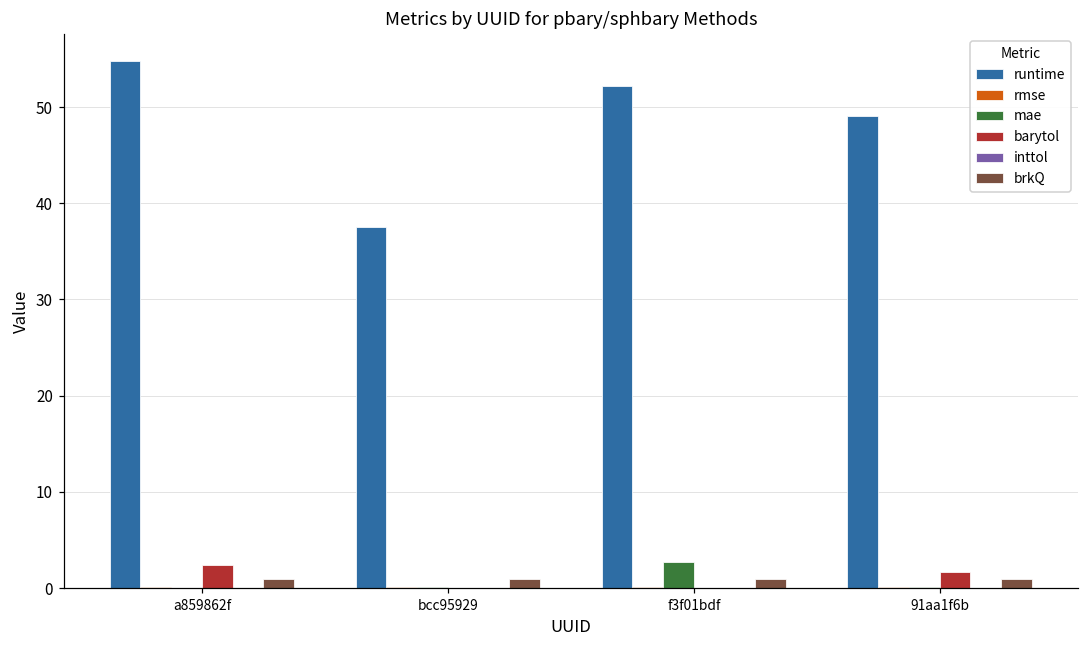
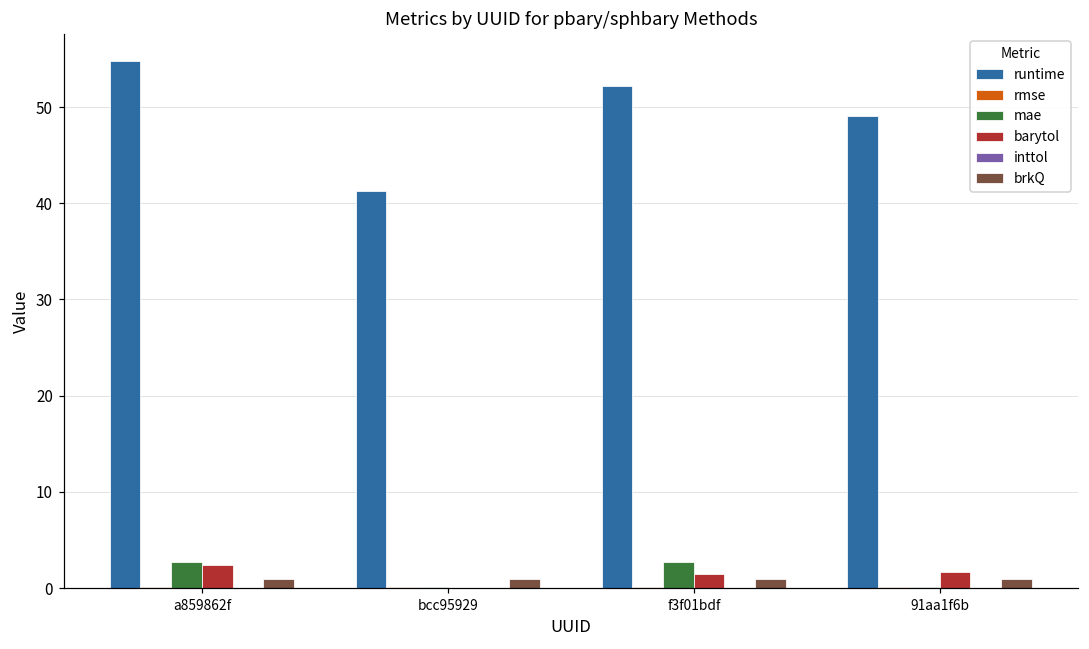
mae, a859862f: 0 -> 3
runtime, bcc95929: 37 -> 41
barytol, f3f01bdf: 0 -> 1
